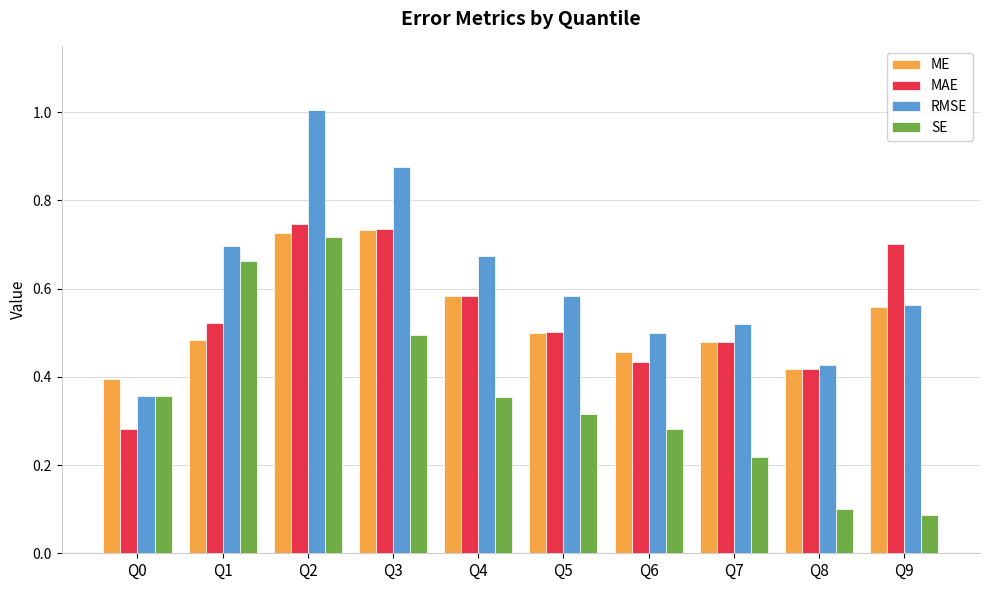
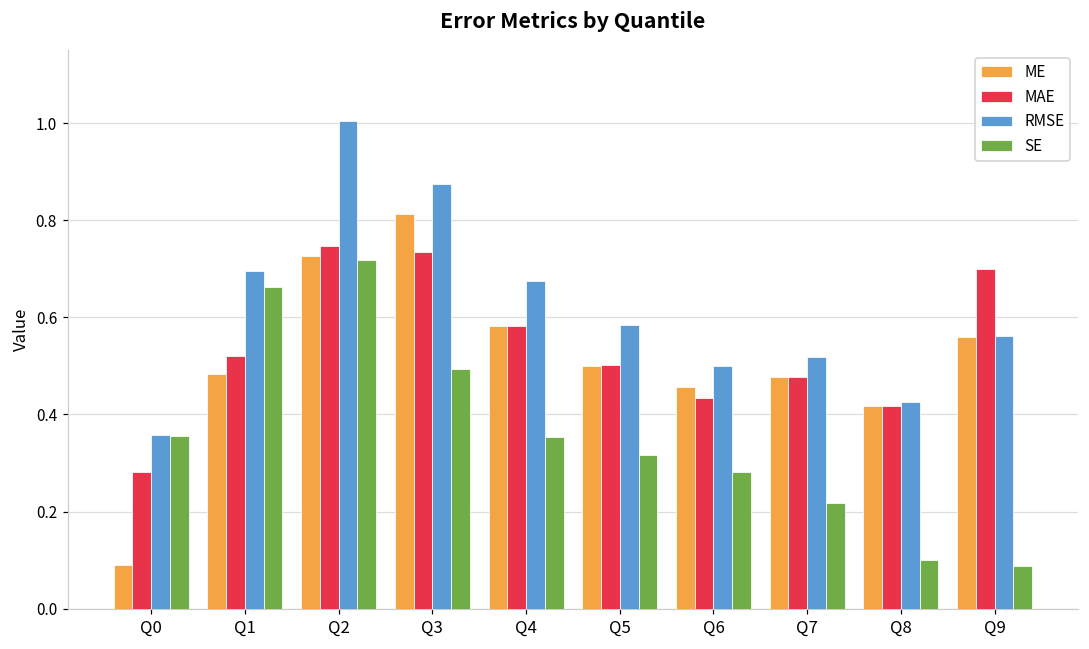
ME, Q0: 0.40 -> 0.09
ME, Q3: 0.73 -> 0.81
